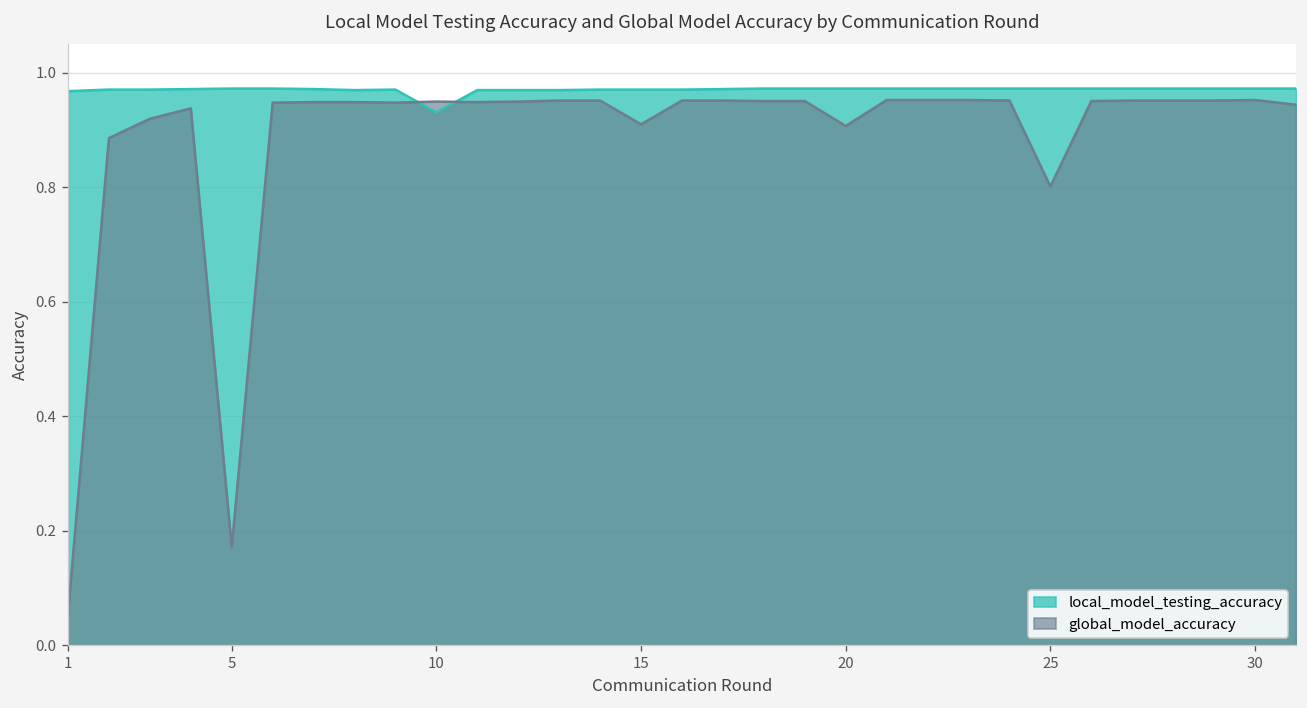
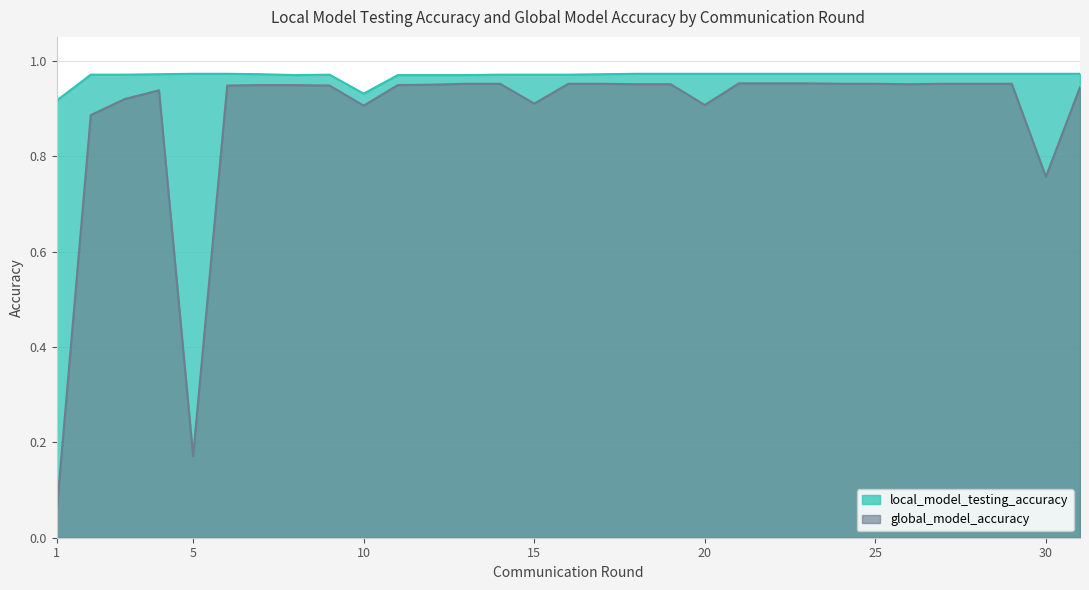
local_model_testing_accuracy, 1: 0.97 -> 0.92
global_model_accuracy, 10: 0.95 -> 0.91
global_model_accuracy, 25: 0.80 -> 0.95
global_model_accuracy, 30: 0.95 -> 0.76
